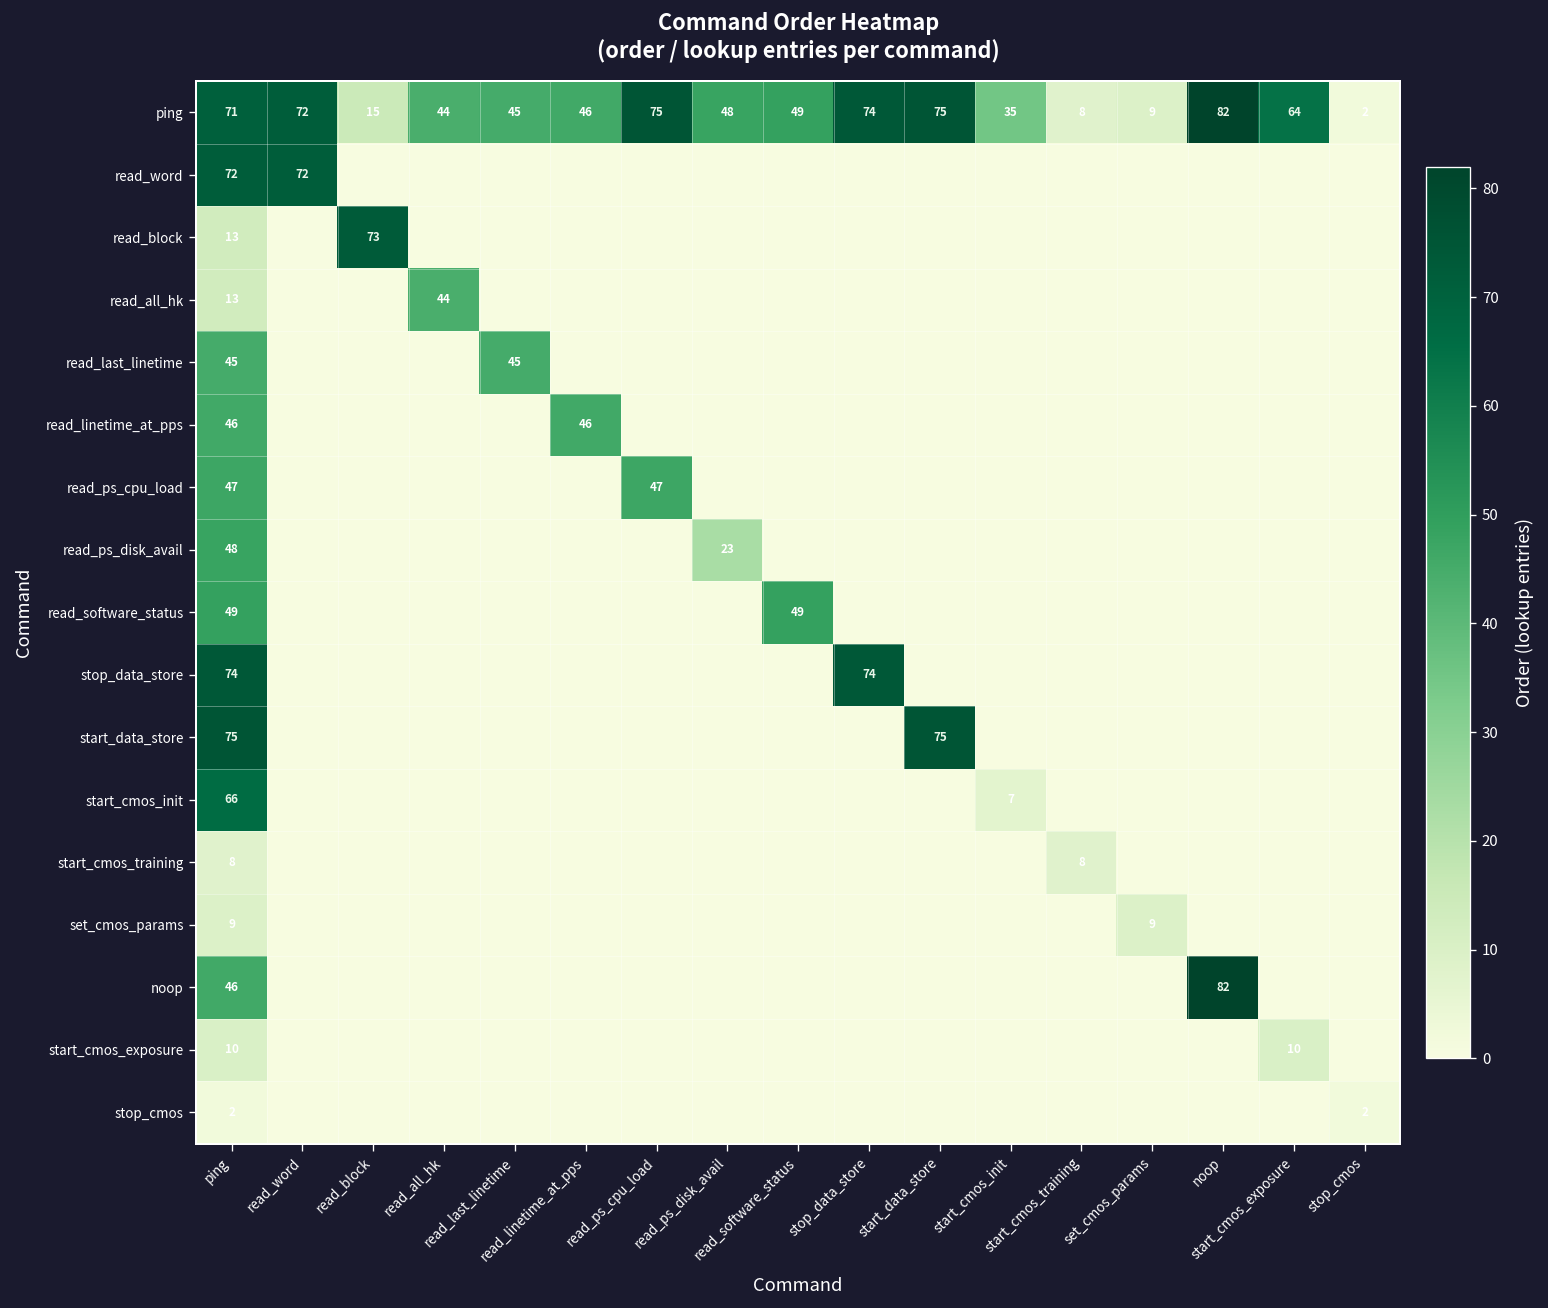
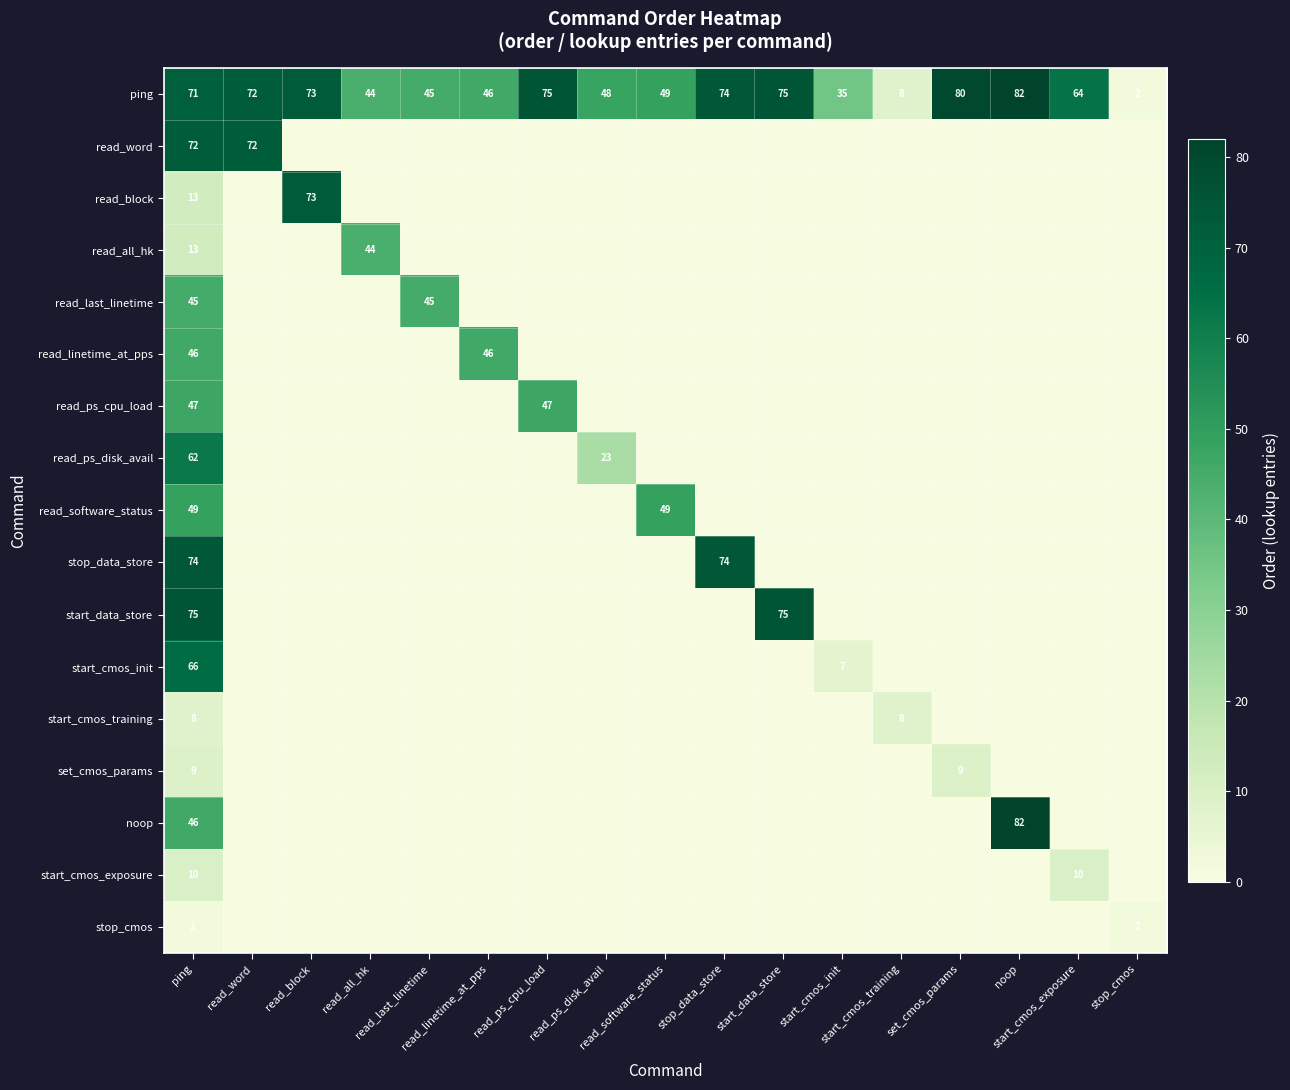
ping, read_block: 15 -> 73
ping, set_cmos_params: 9 -> 80
read_ps_disk_avail, ping: 48 -> 62
